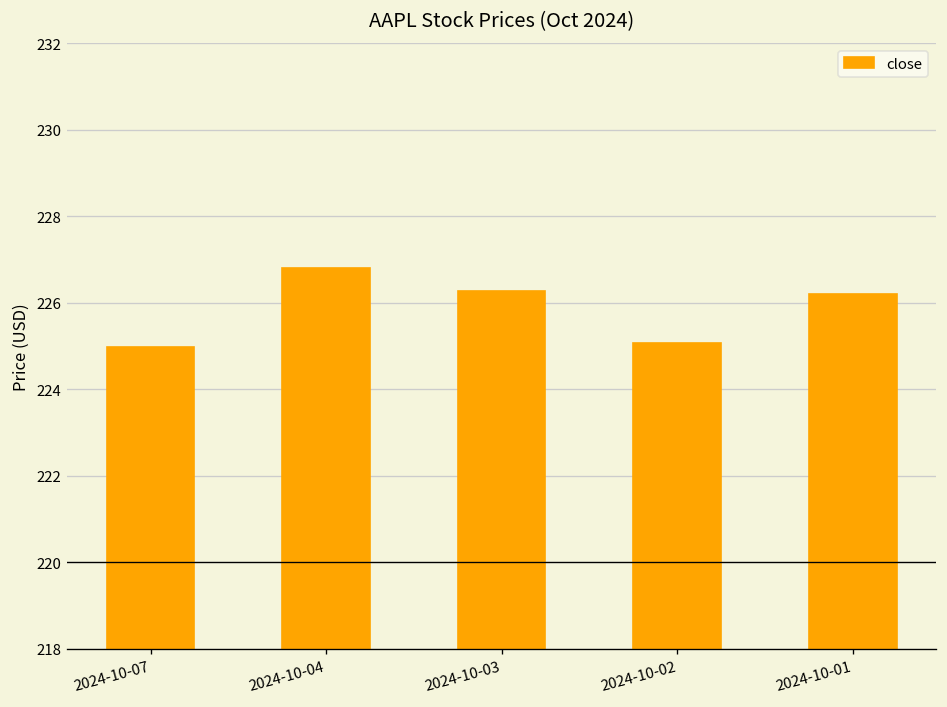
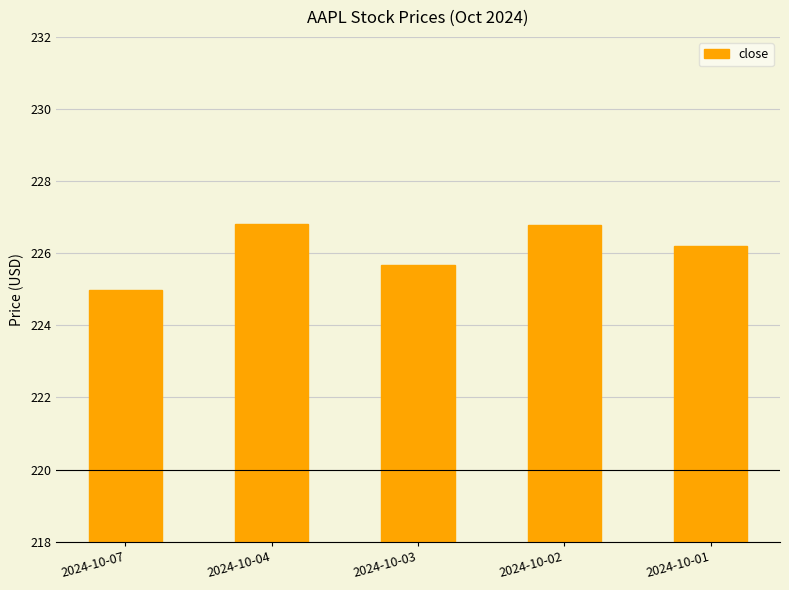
2024-10-03: 226.3 -> 225.7
2024-10-02: 225.1 -> 226.8
